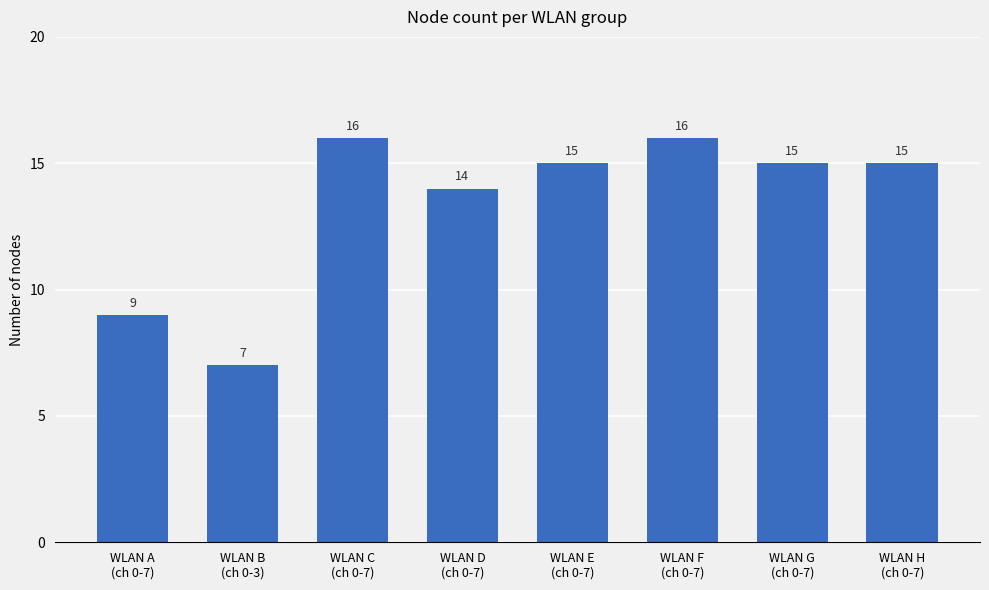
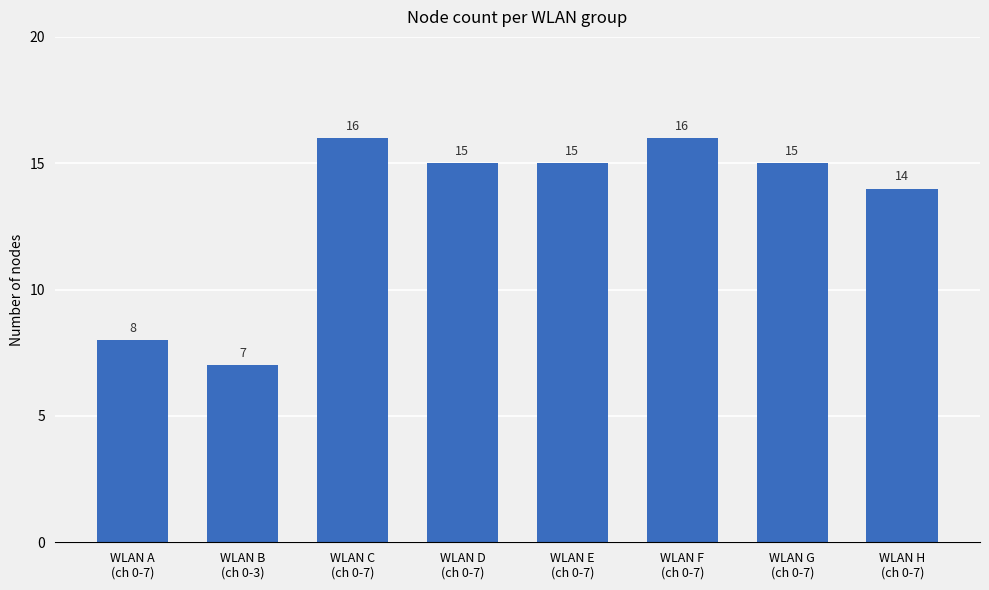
WLAN A (ch 0-7): 9 -> 8
WLAN D (ch 0-7): 14 -> 15
WLAN H (ch 0-7): 15 -> 14
